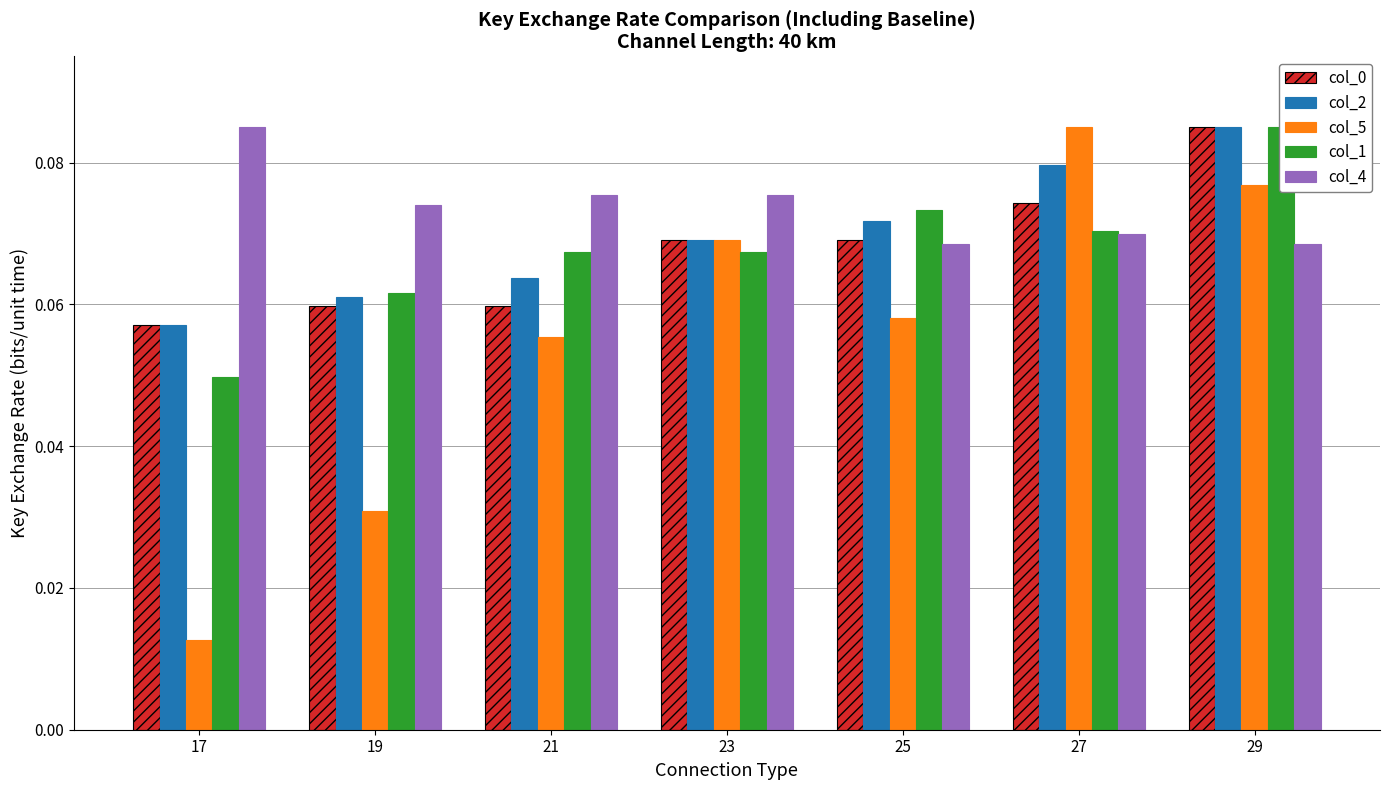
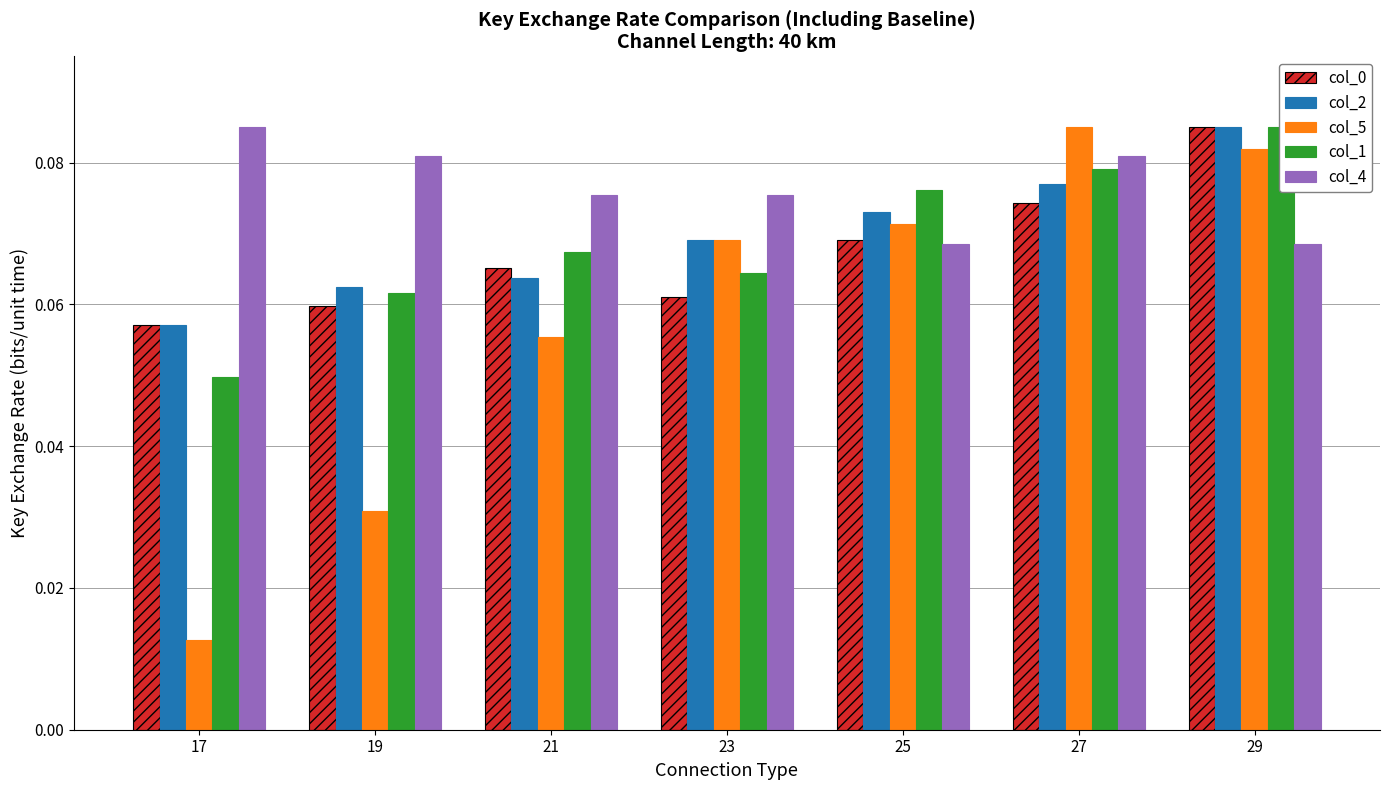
col_2, 19: 0.061 -> 0.062
col_4, 19: 0.074 -> 0.081
col_0, 21: 0.060 -> 0.065
col_0, 23: 0.069 -> 0.061
col_1, 23: 0.067 -> 0.064
col_2, 25: 0.072 -> 0.073
col_5, 25: 0.058 -> 0.071
col_1, 25: 0.073 -> 0.076
col_2, 27: 0.080 -> 0.077
col_1, 27: 0.070 -> 0.079
col_4, 27: 0.070 -> 0.081
col_5, 29: 0.077 -> 0.082
